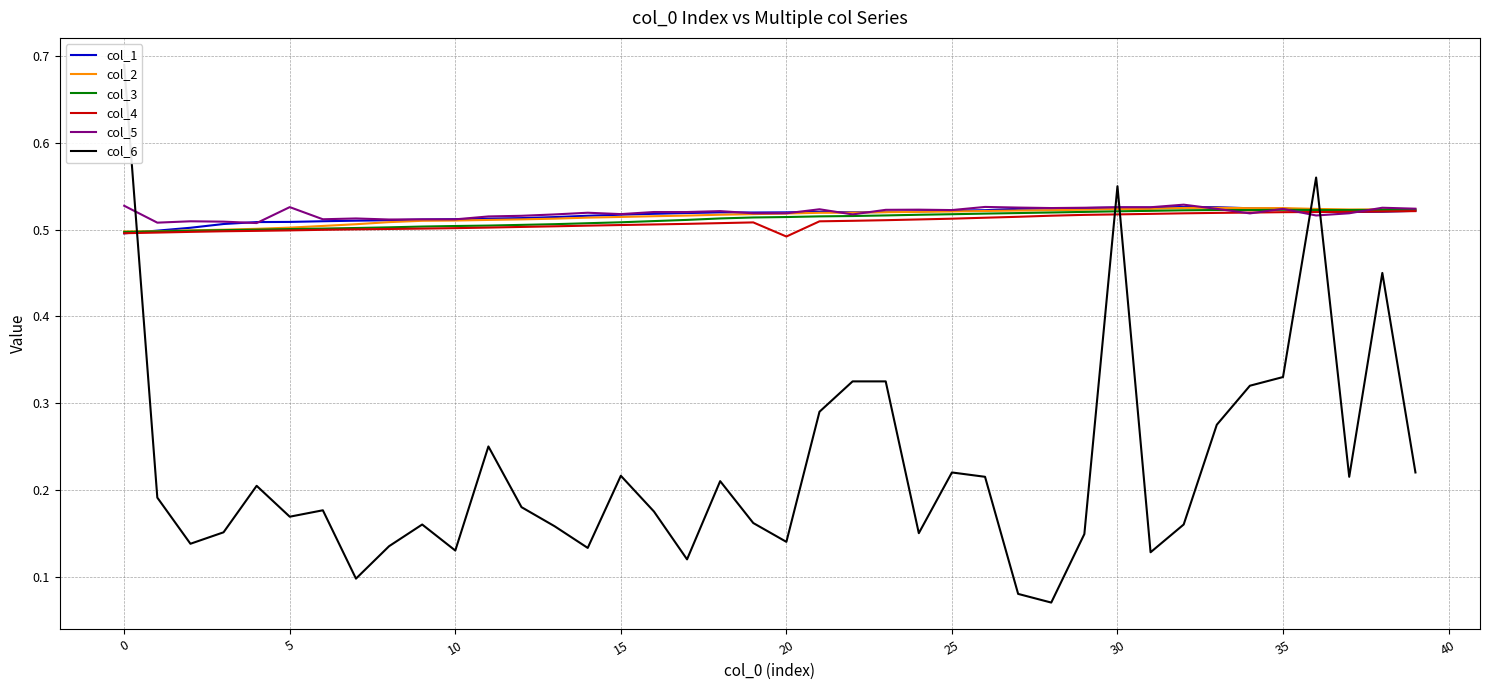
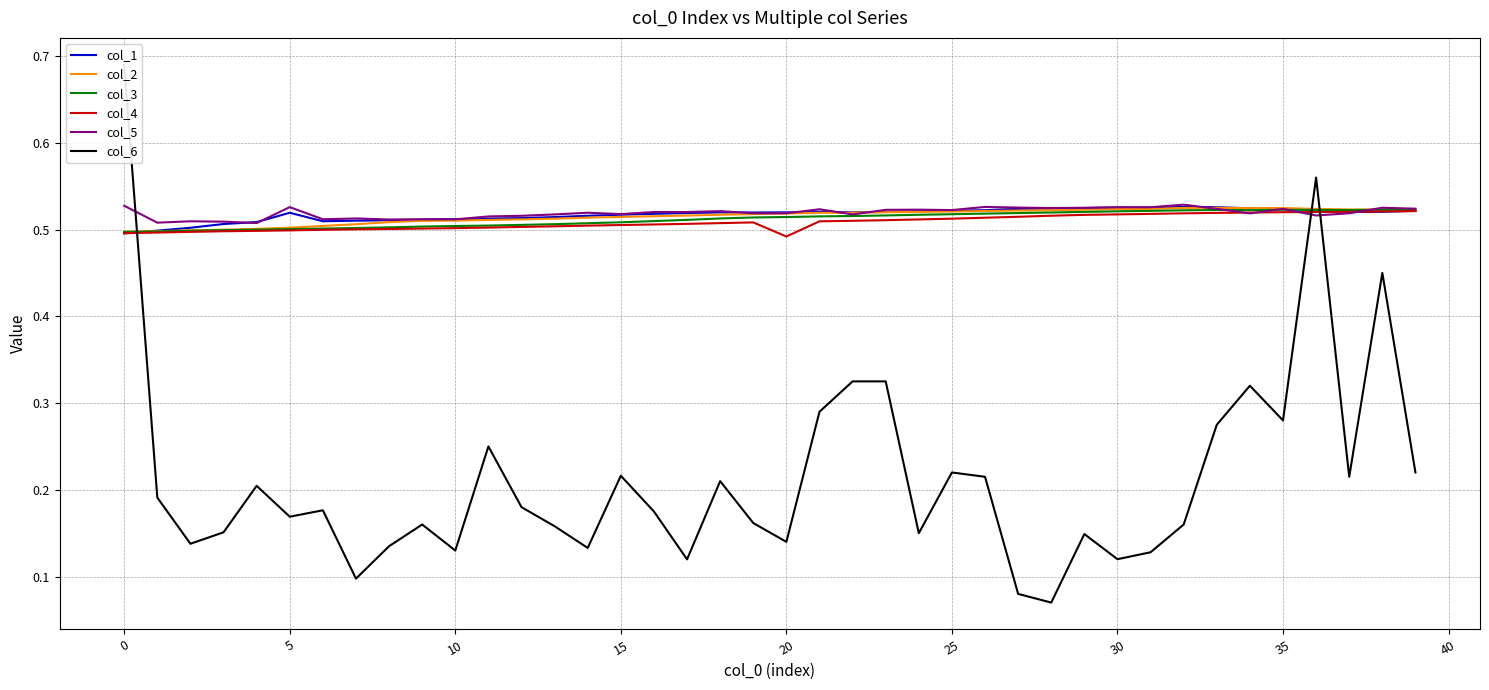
col_1, 5: 0.51 -> 0.52
col_6, 30: 0.55 -> 0.12
col_6, 35: 0.33 -> 0.28
